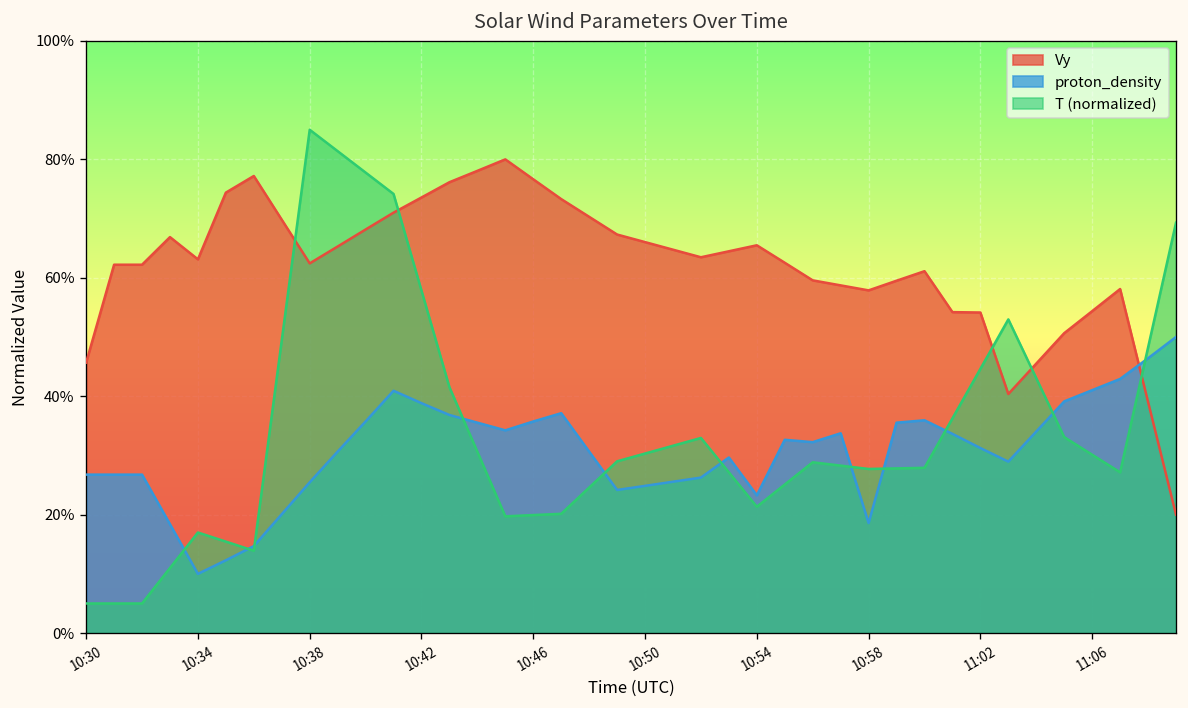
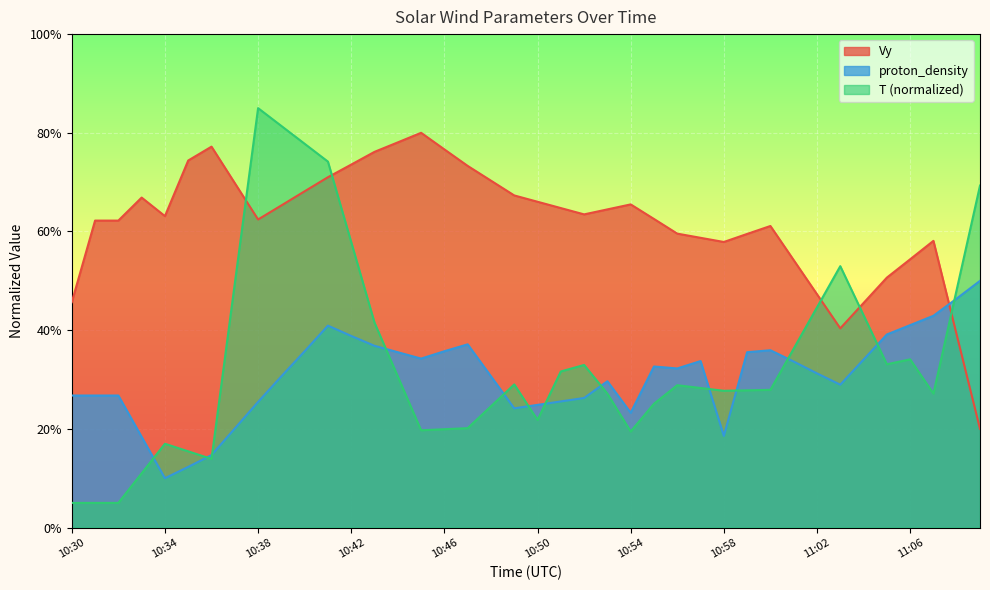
T (normalized), 10:50: 30% -> 22%
T (normalized), 10:54: 21% -> 19%
Vy, 11:02: 54% -> 47%
T (normalized), 11:06: 30% -> 34%
